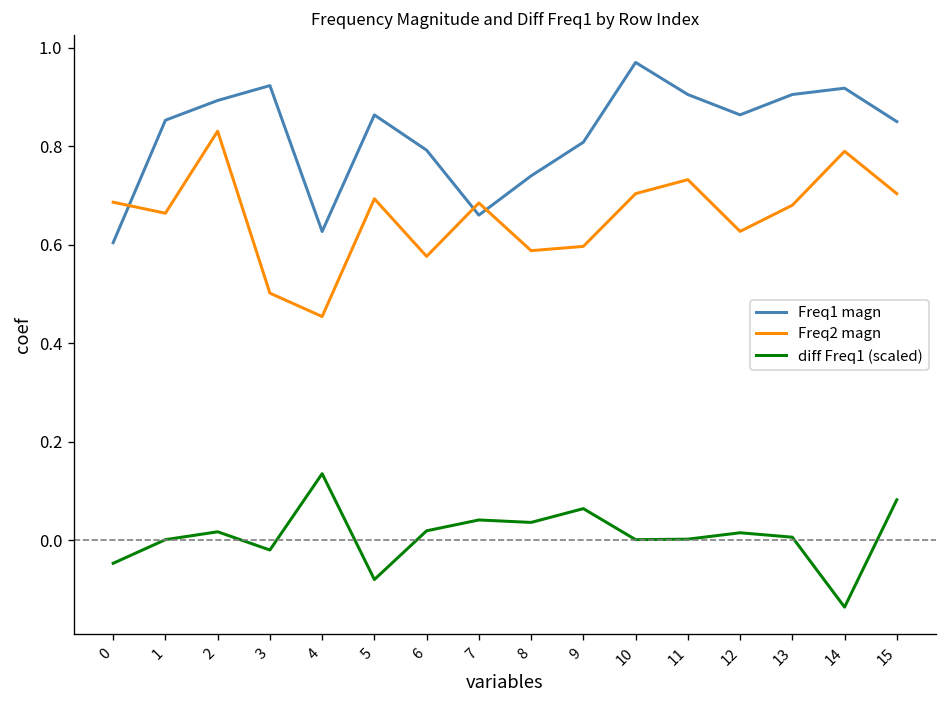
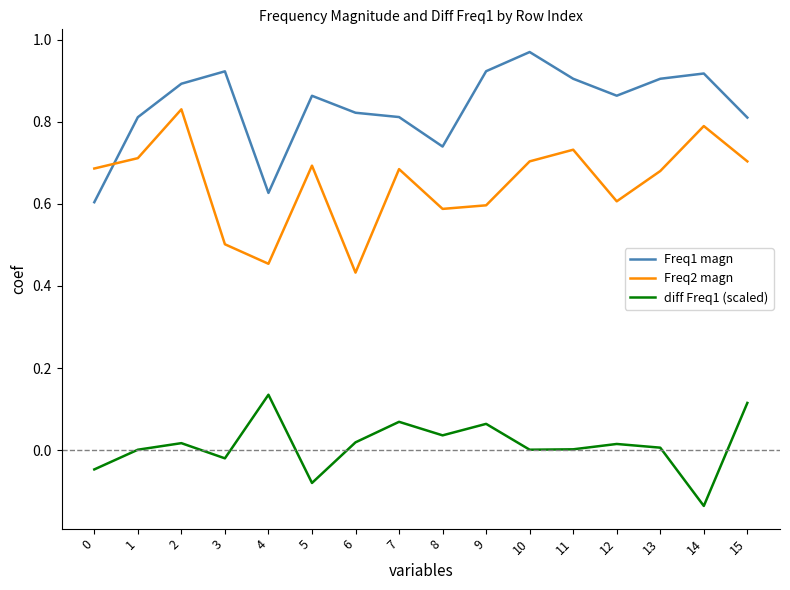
Freq1 magn, 1: 0.85 -> 0.81
Freq2 magn, 1: 0.66 -> 0.71
Freq1 magn, 6: 0.79 -> 0.82
Freq2 magn, 6: 0.58 -> 0.43
Freq1 magn, 7: 0.66 -> 0.81
diff Freq1 (scaled), 7: 0.04 -> 0.07
Freq1 magn, 9: 0.81 -> 0.92
Freq2 magn, 12: 0.63 -> 0.61
Freq1 magn, 15: 0.85 -> 0.81
diff Freq1 (scaled), 15: 0.08 -> 0.12
